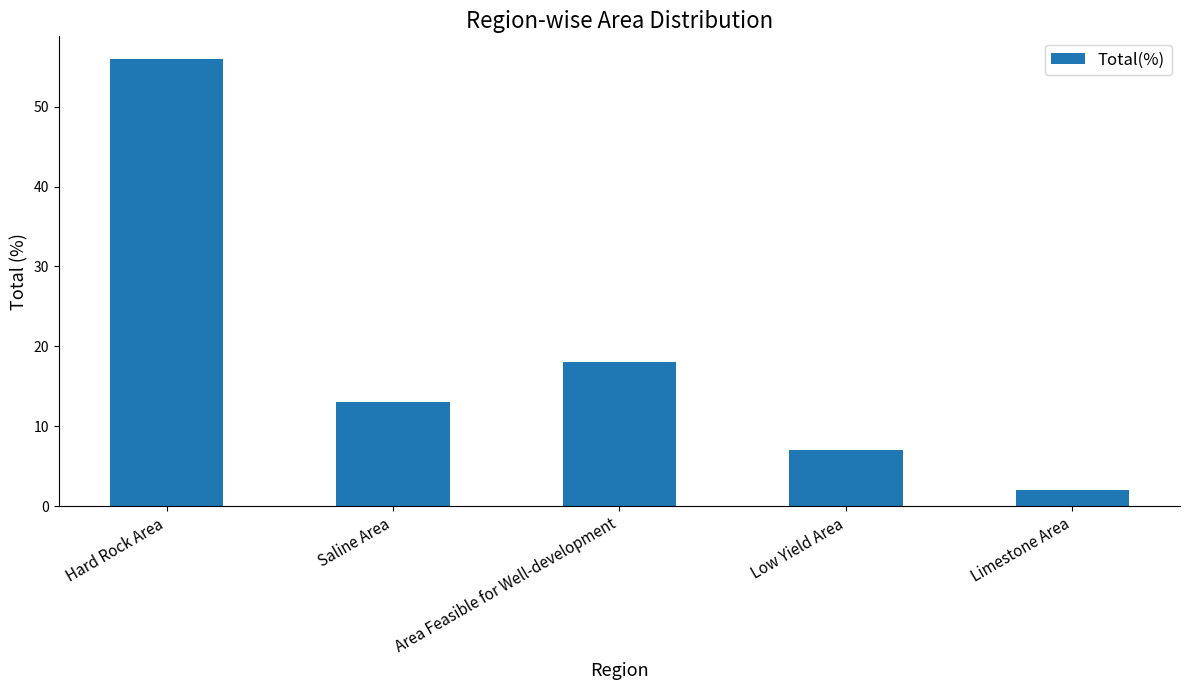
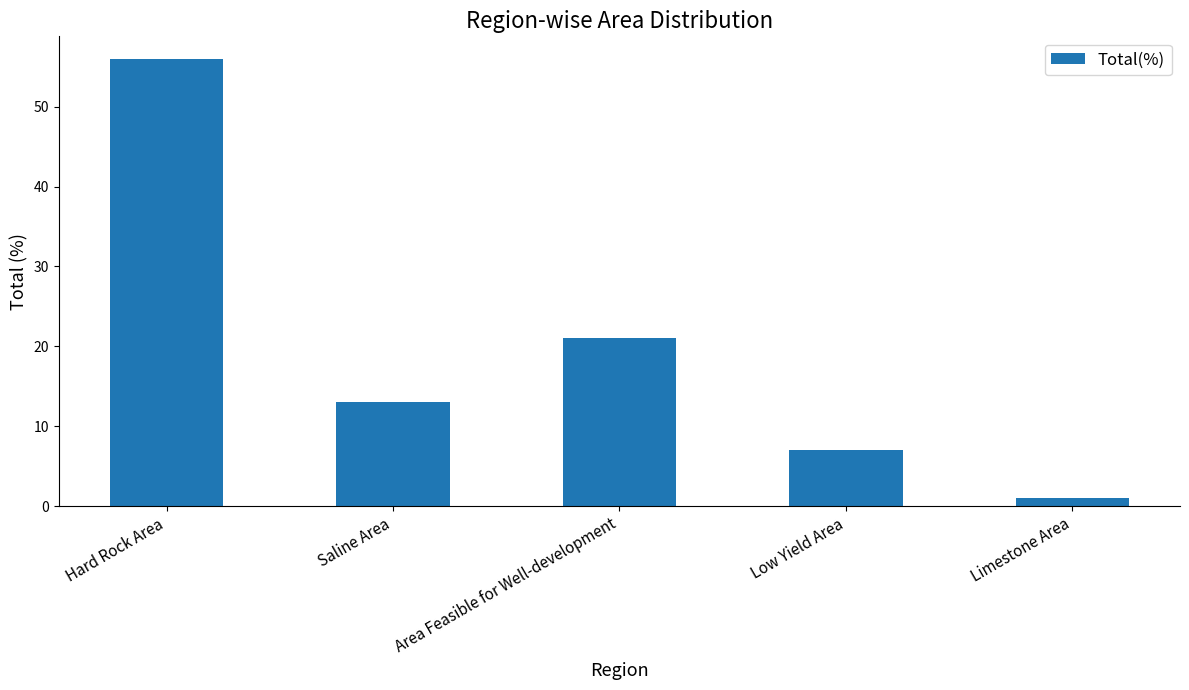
Area Feasible for Well-development: 18 -> 21
Limestone Area: 2 -> 1
